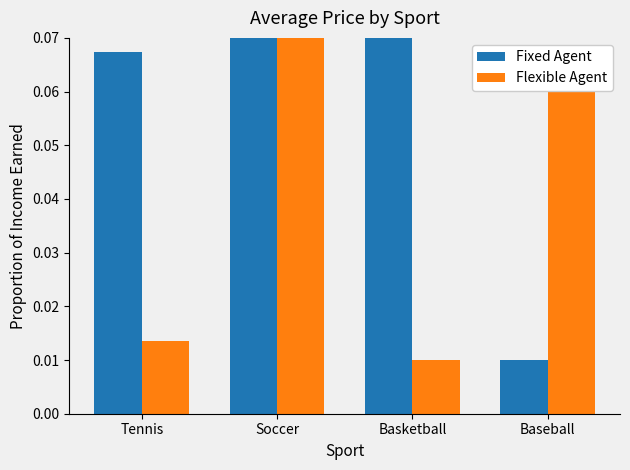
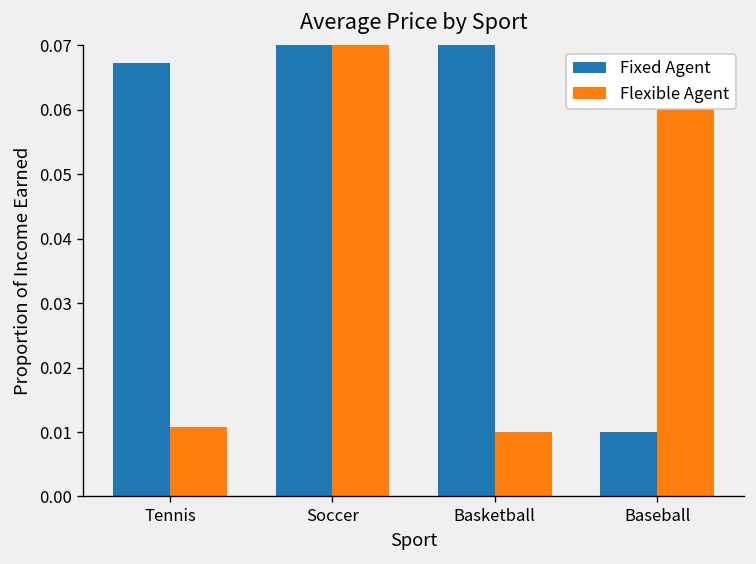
Flexible Agent, Tennis: 0.014 -> 0.011
